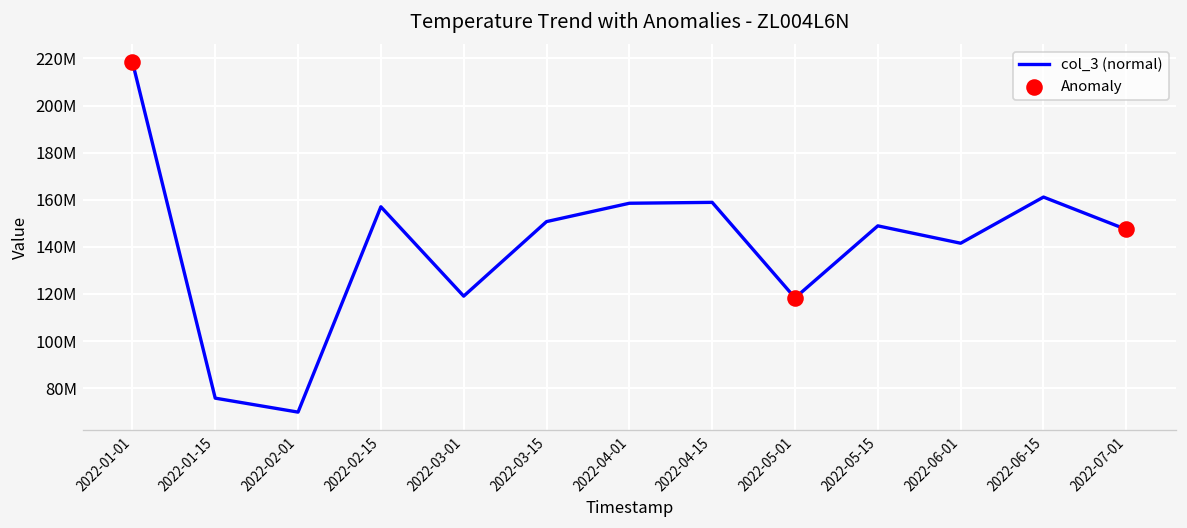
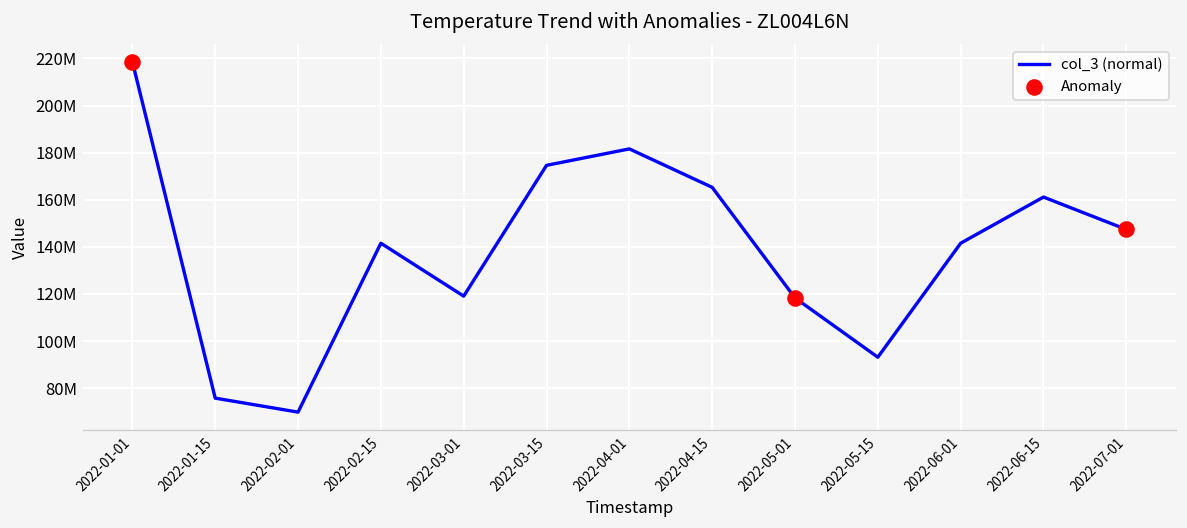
col_3 (normal), 2022-02-15: 157000000 -> 142000000
col_3 (normal), 2022-03-15: 151000000 -> 175000000
col_3 (normal), 2022-04-01: 159000000 -> 182000000
col_3 (normal), 2022-04-15: 159000000 -> 165000000
col_3 (normal), 2022-05-15: 149000000 -> 93000000
